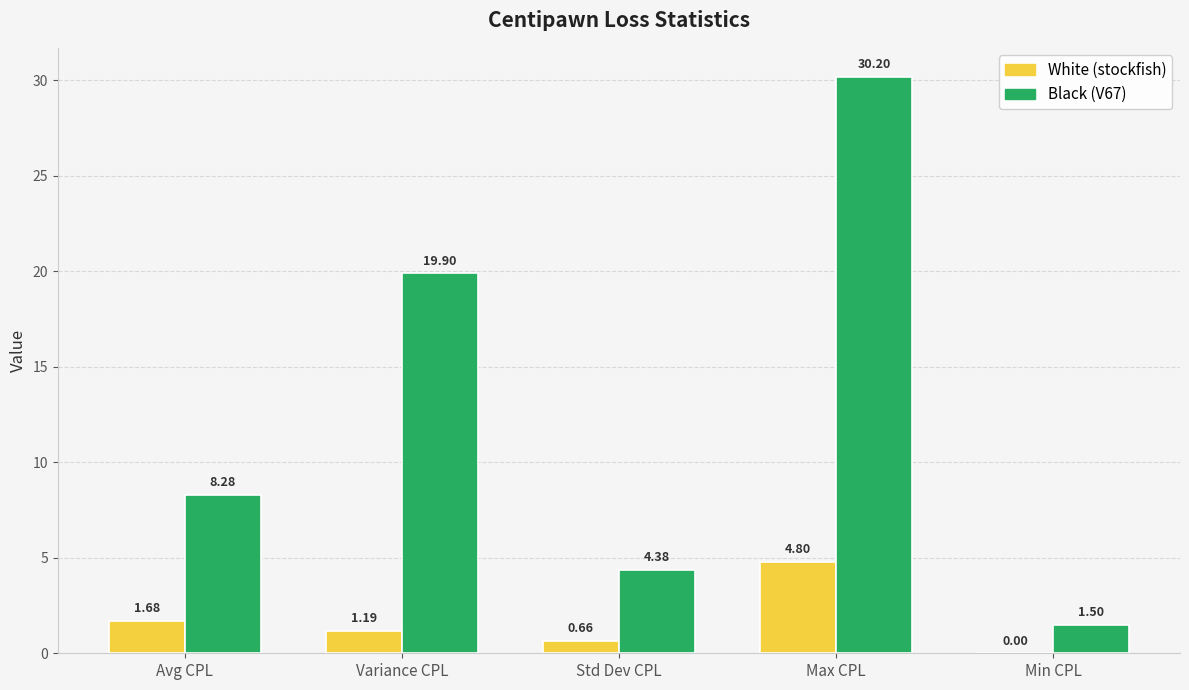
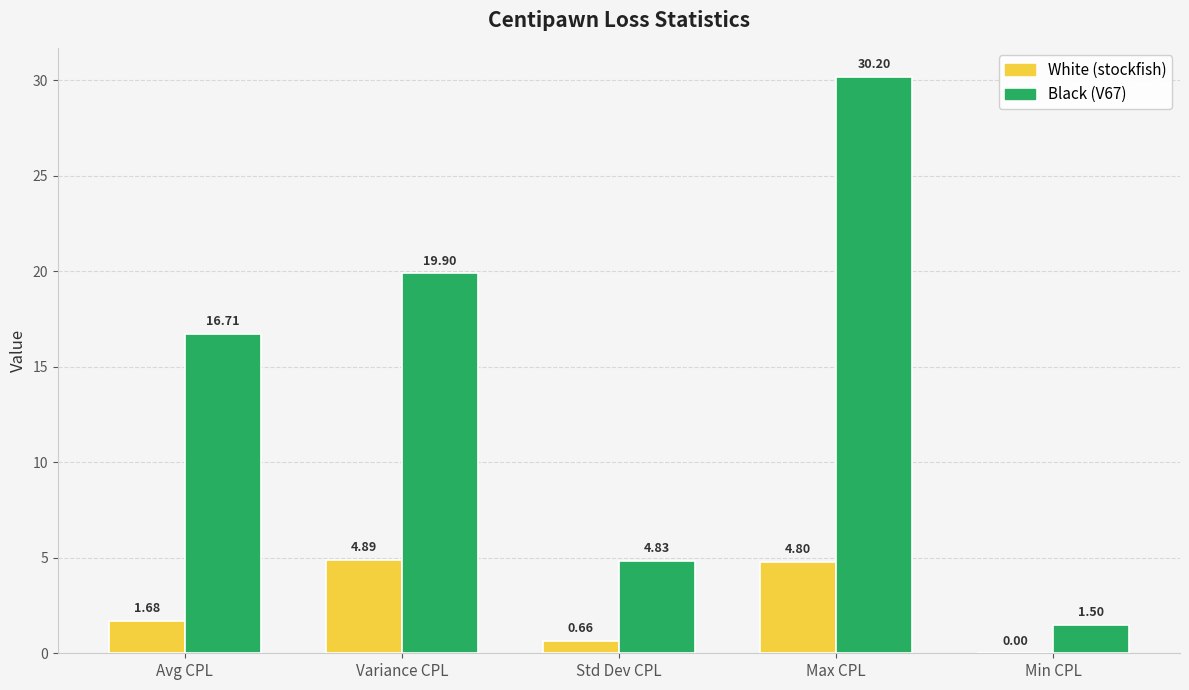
Black (V67), Avg CPL: 8.28 -> 16.71
White (stockfish), Variance CPL: 1.19 -> 4.89
Black (V67), Std Dev CPL: 4.38 -> 4.83
